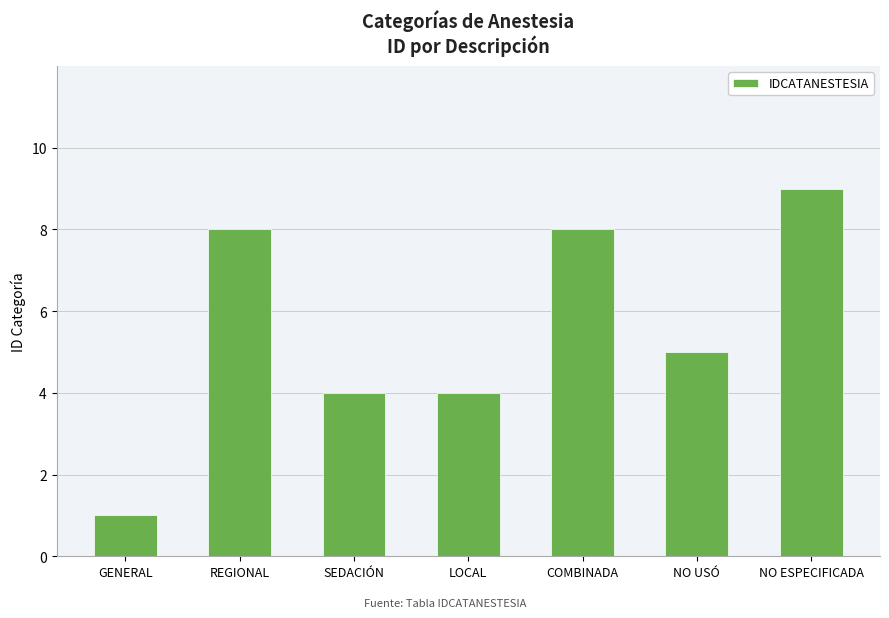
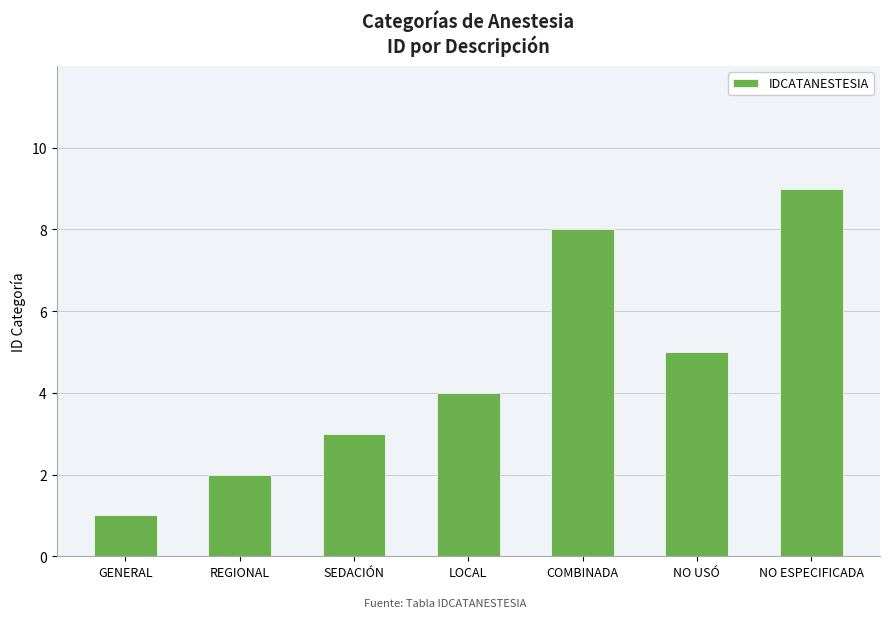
REGIONAL: 8 -> 2
SEDACIÓN: 4 -> 3
